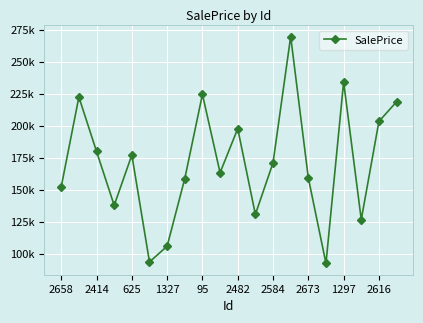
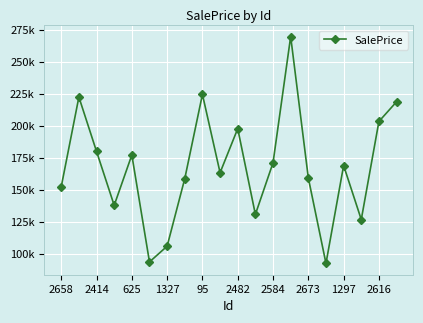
1297: 234000 -> 169000
